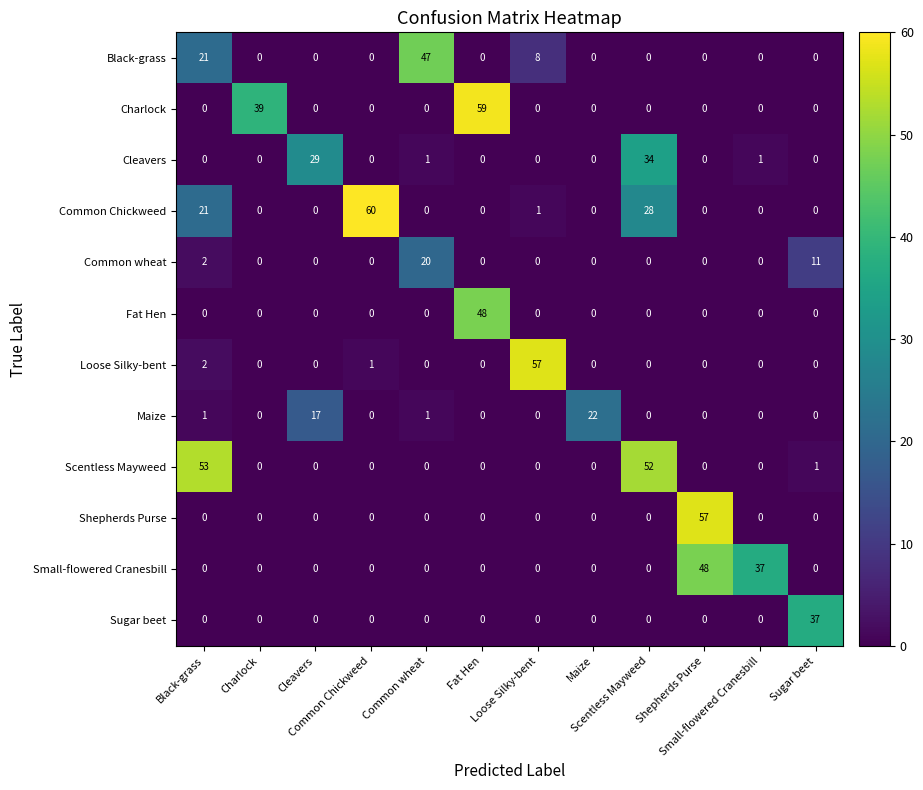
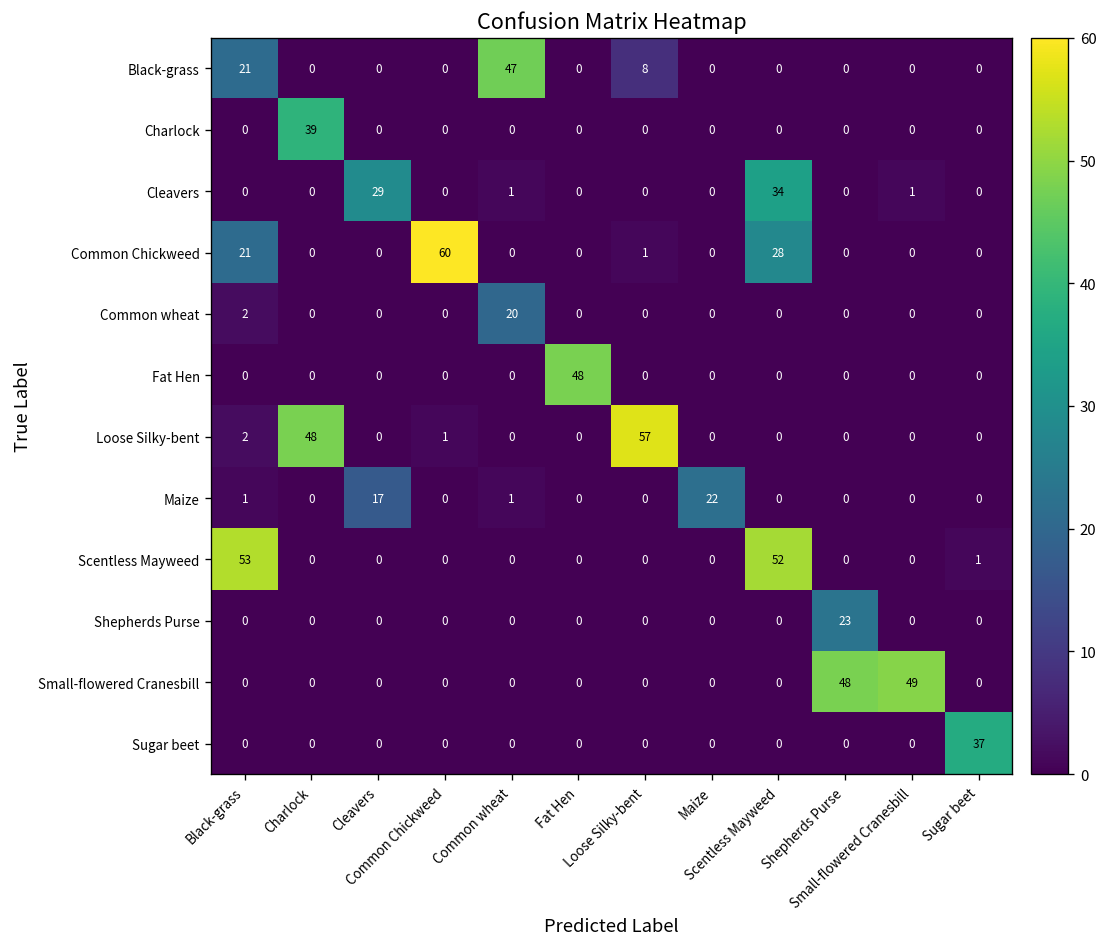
Charlock, Fat Hen: 59 -> 0
Common wheat, Sugar beet: 11 -> 0
Loose Silky-bent, Charlock: 0 -> 48
Shepherds Purse, Shepherds Purse: 57 -> 23
Small-flowered Cranesbill, Small-flowered Cranesbill: 37 -> 49
